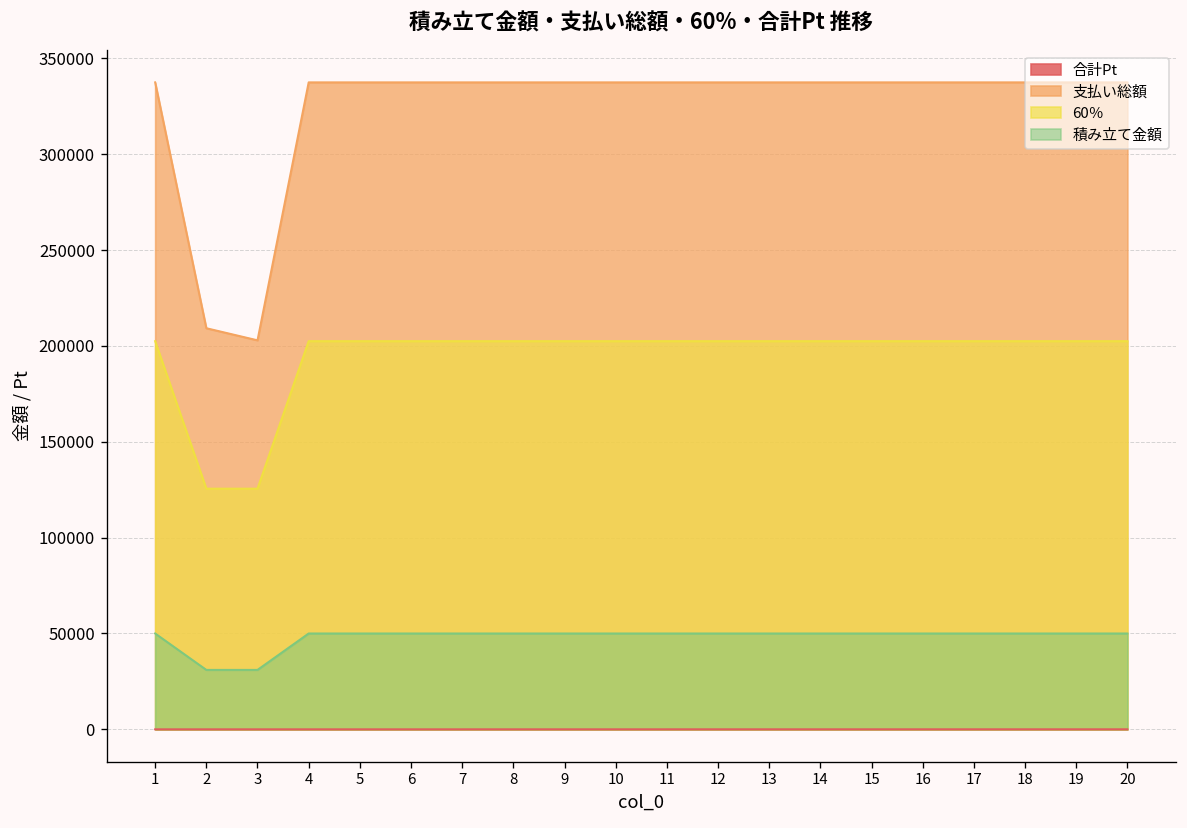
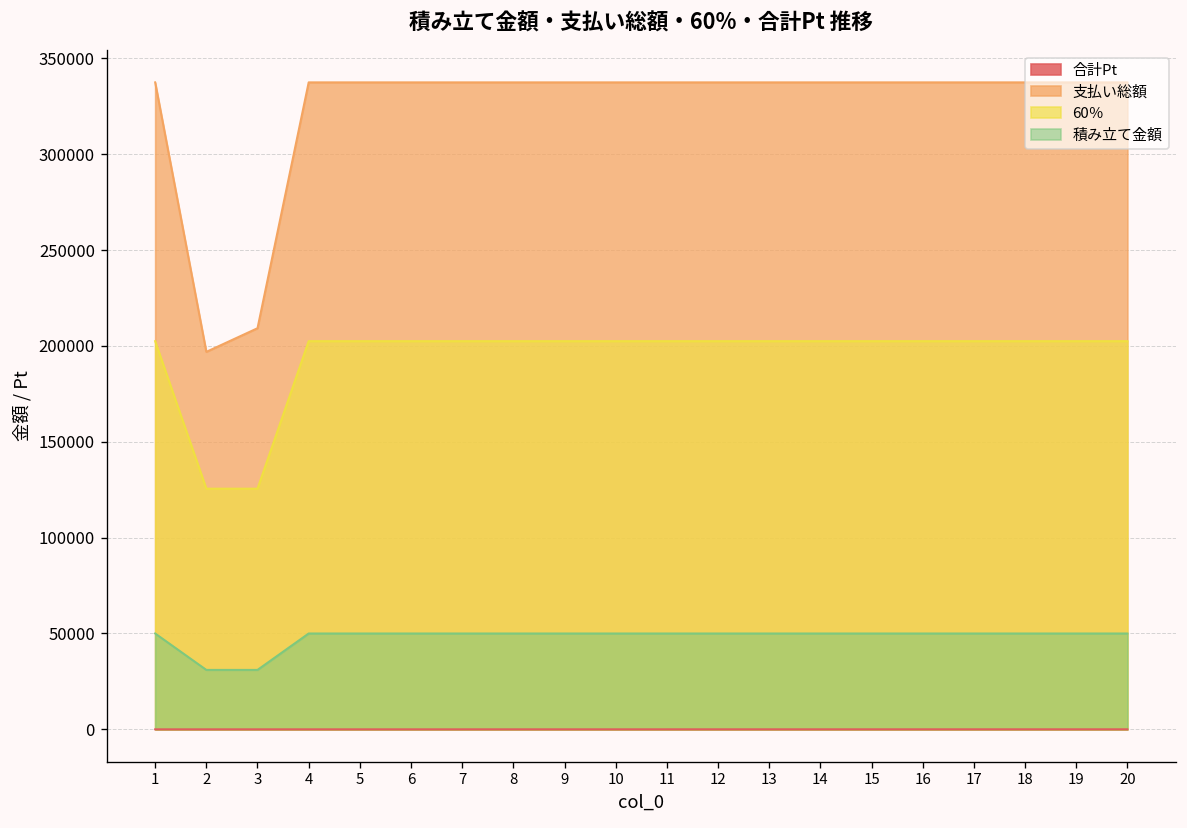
支払い総額, 2: 209000 -> 197000
支払い総額, 3: 203000 -> 209000
